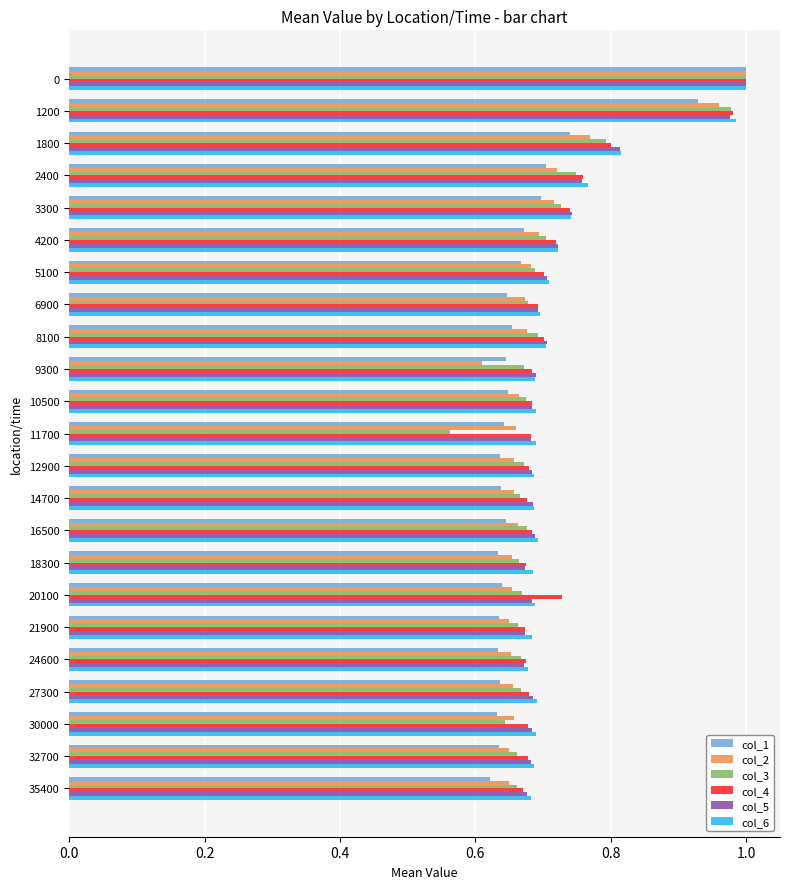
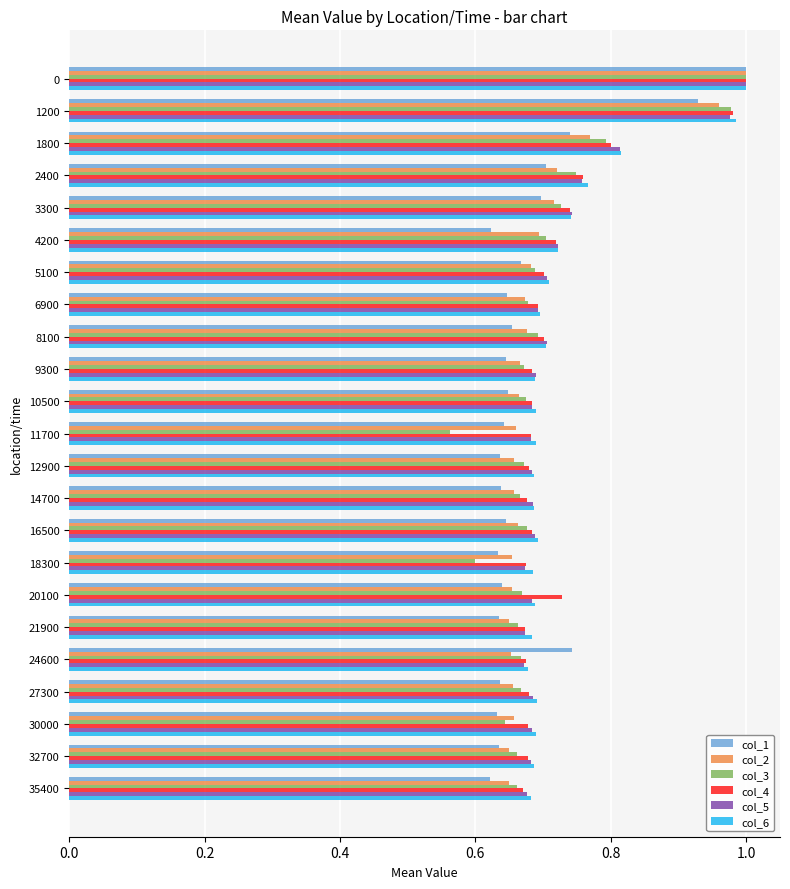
col_1, 4200: 0.67 -> 0.62
col_2, 9300: 0.61 -> 0.67
col_3, 18300: 0.66 -> 0.60
col_1, 24600: 0.63 -> 0.74
